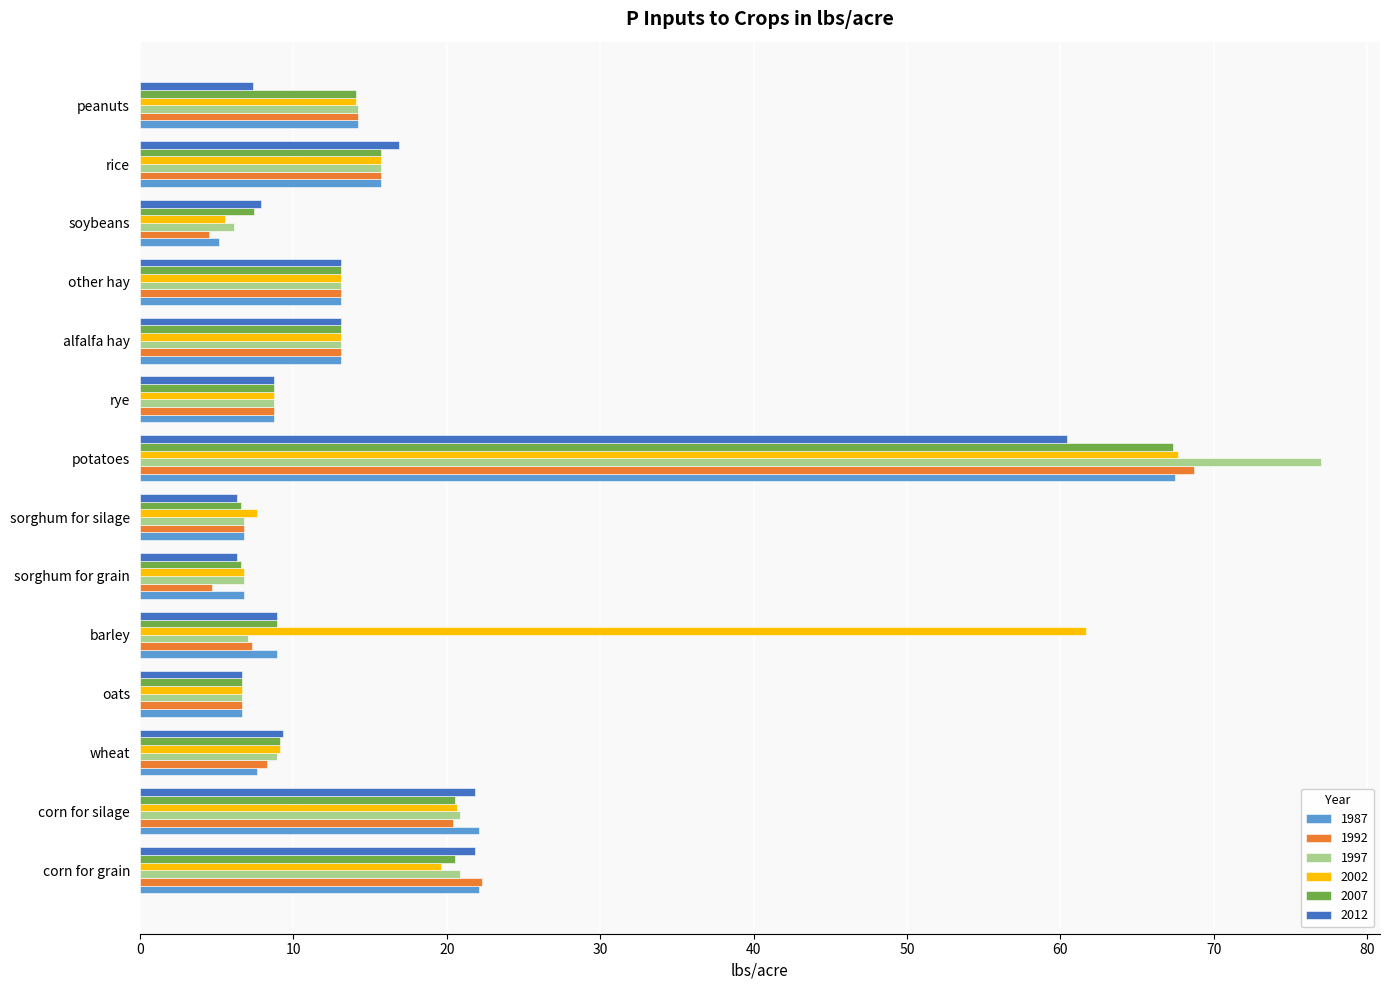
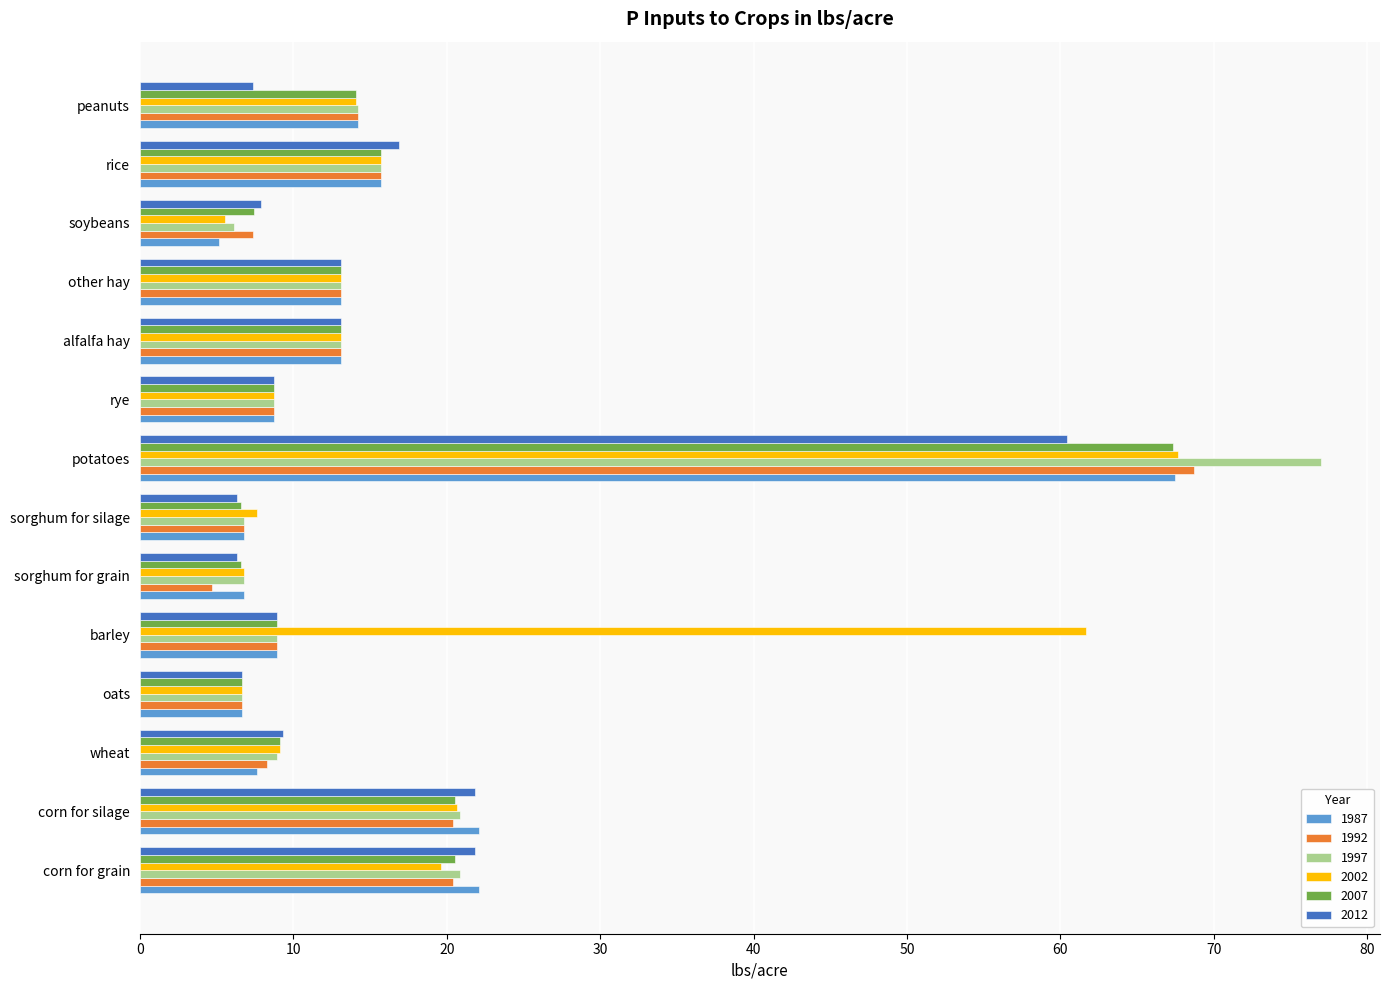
1992, soybeans: 4.5 -> 7.4
1997, barley: 7.1 -> 8.9
1992, barley: 7.3 -> 8.9
1992, corn for grain: 22.3 -> 20.4
